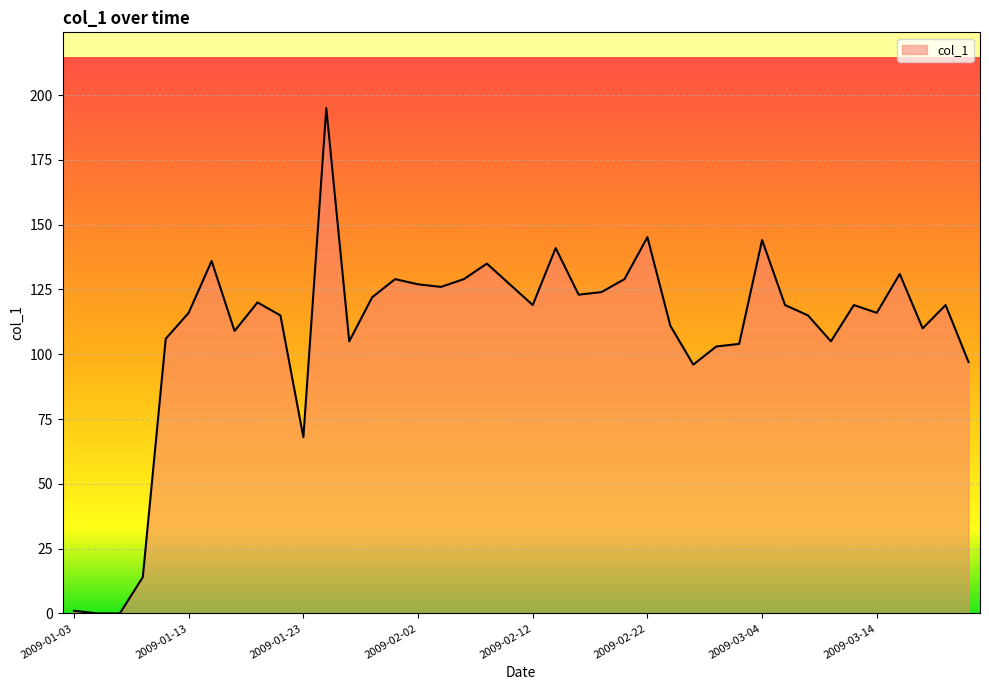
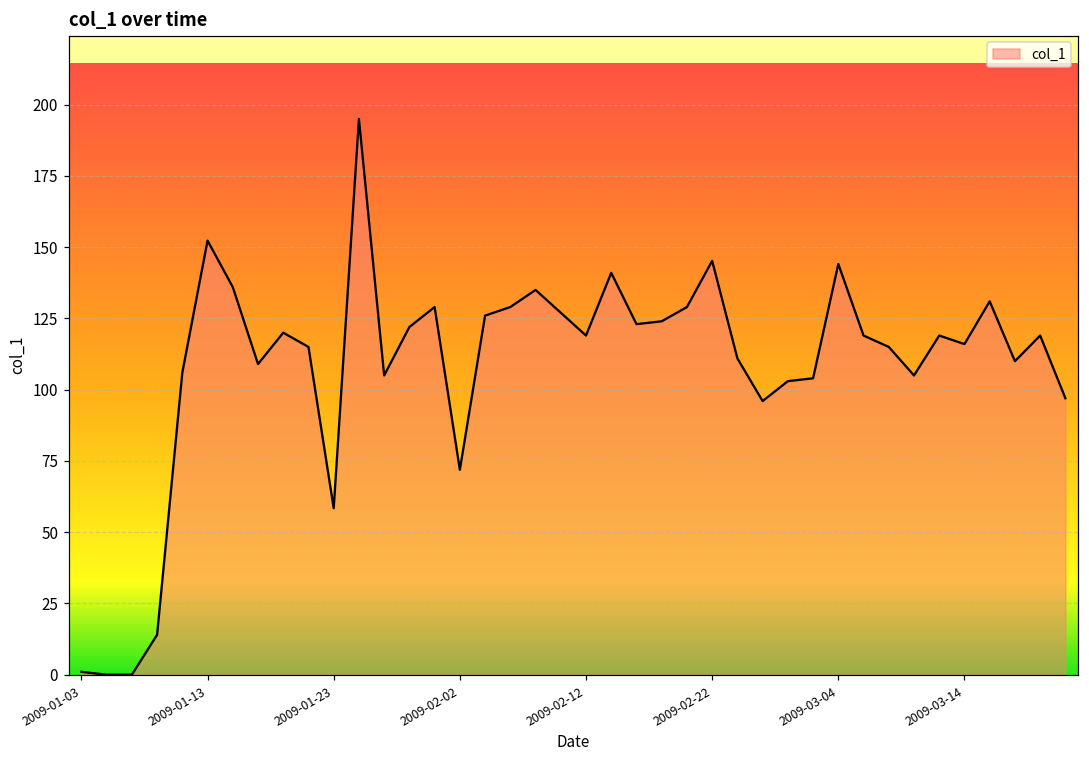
2009-01-13: 116 -> 152
2009-01-23: 68 -> 58
2009-02-02: 127 -> 72
